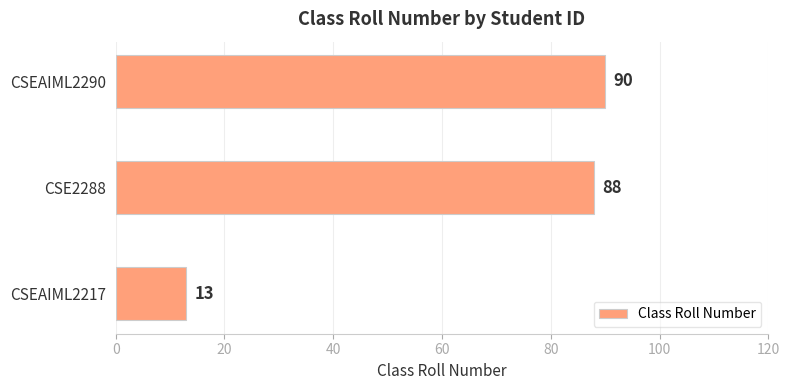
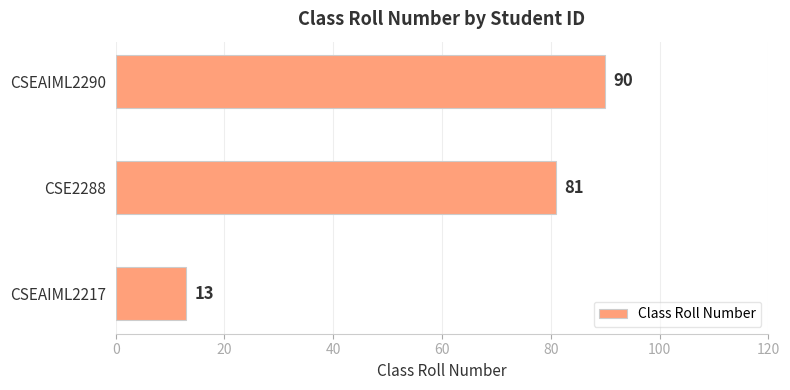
CSE2288: 88 -> 81
